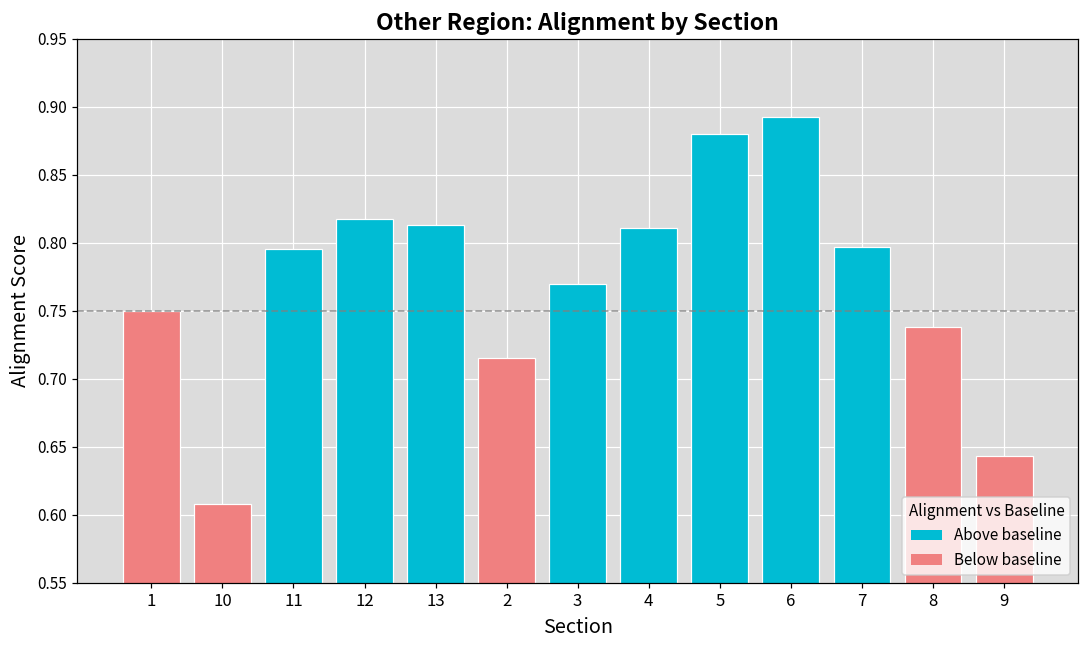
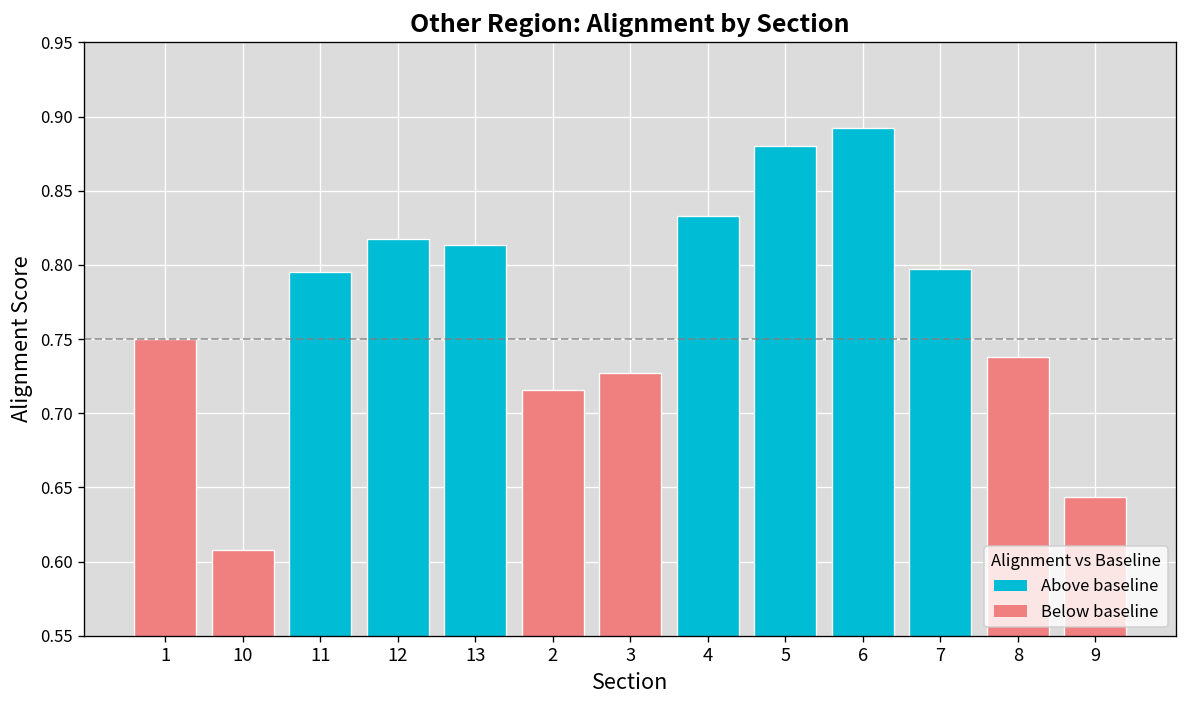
3: 0.770 -> 0.727
4: 0.811 -> 0.833
